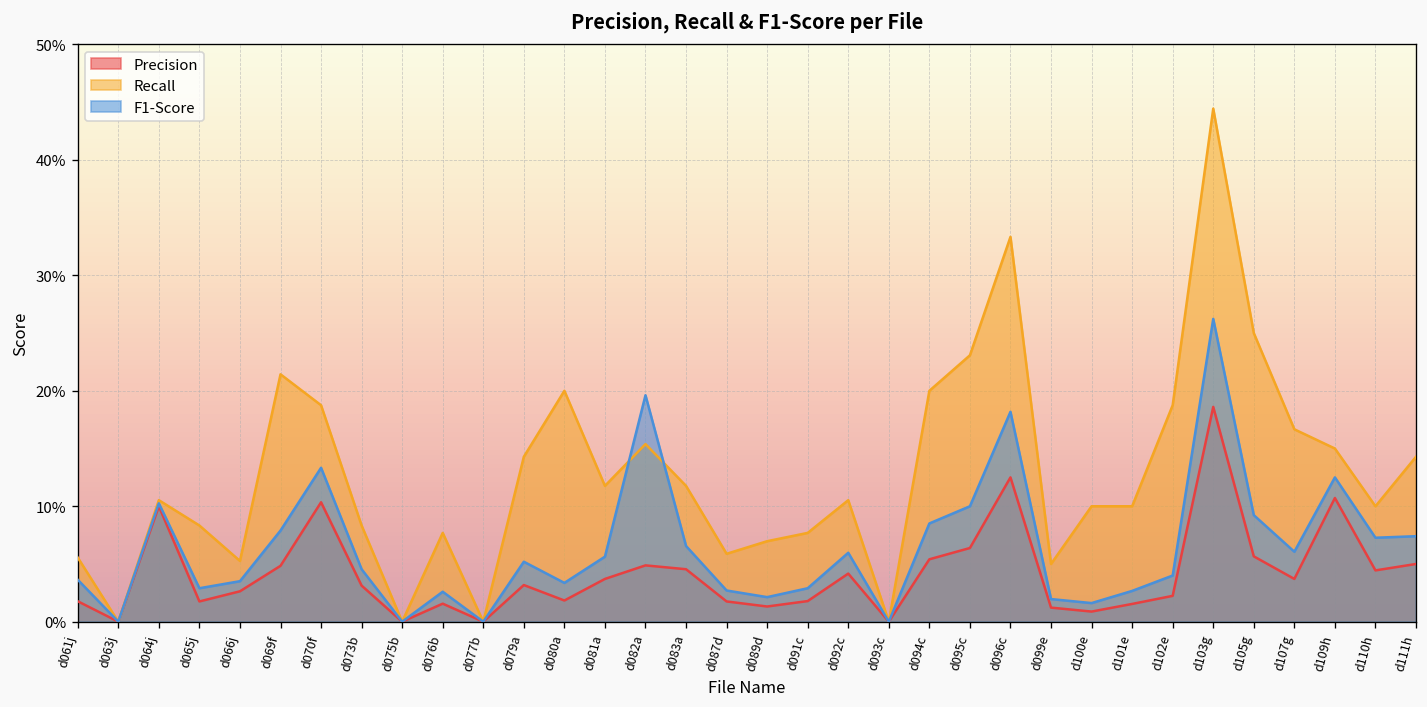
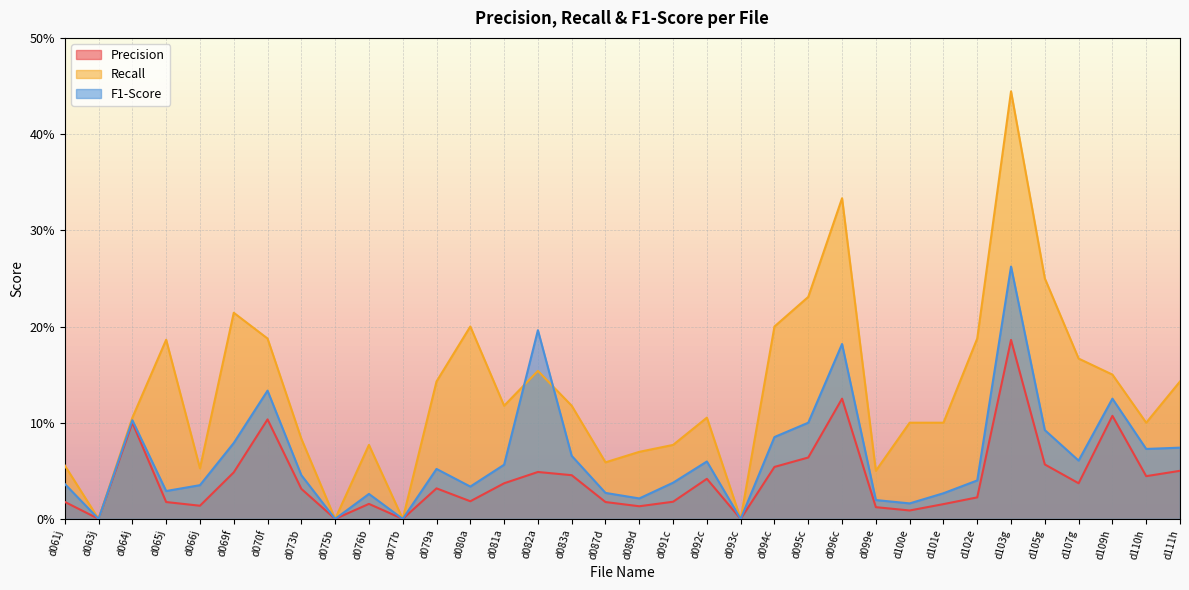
Recall, d065j: 8% -> 19%
Precision, d066j: 3% -> 1%
F1-Score, d091c: 3% -> 4%
